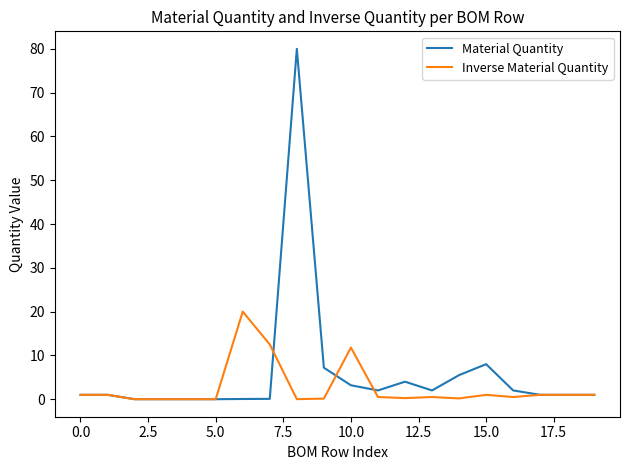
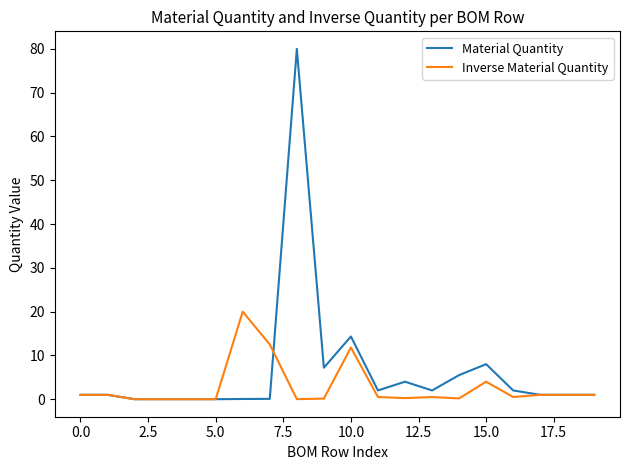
Material Quantity, 10.0: 3 -> 14
Inverse Material Quantity, 15.0: 1 -> 4
